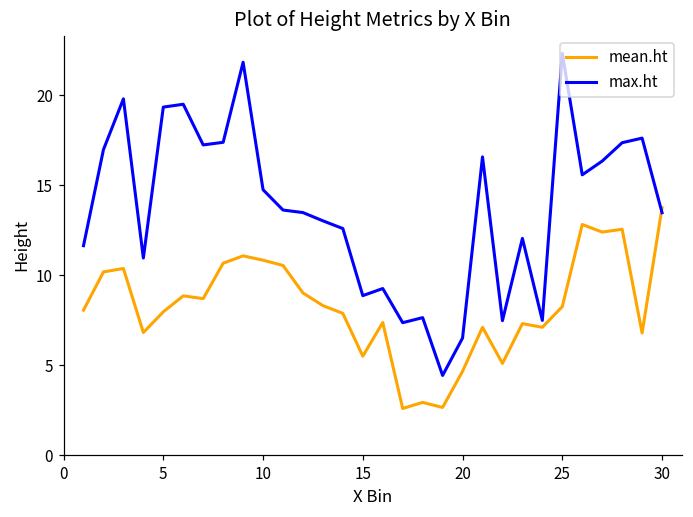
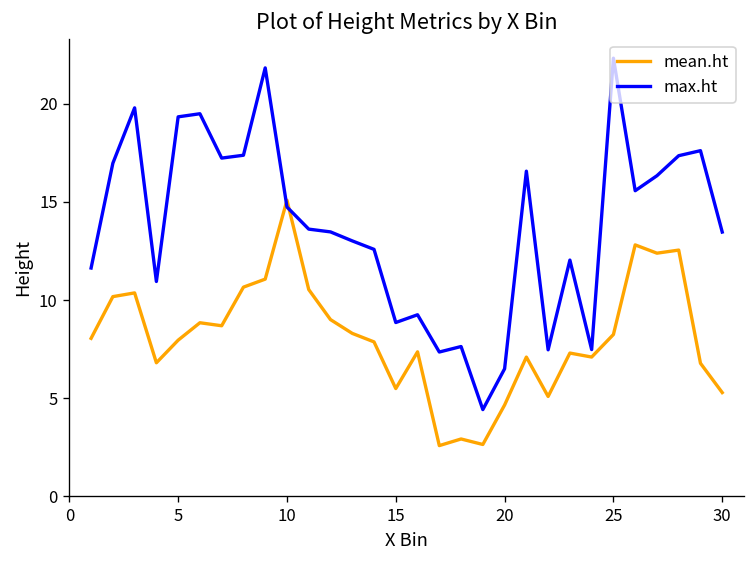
mean.ht, 10: 10.8 -> 15.1
mean.ht, 30: 13.7 -> 5.3
